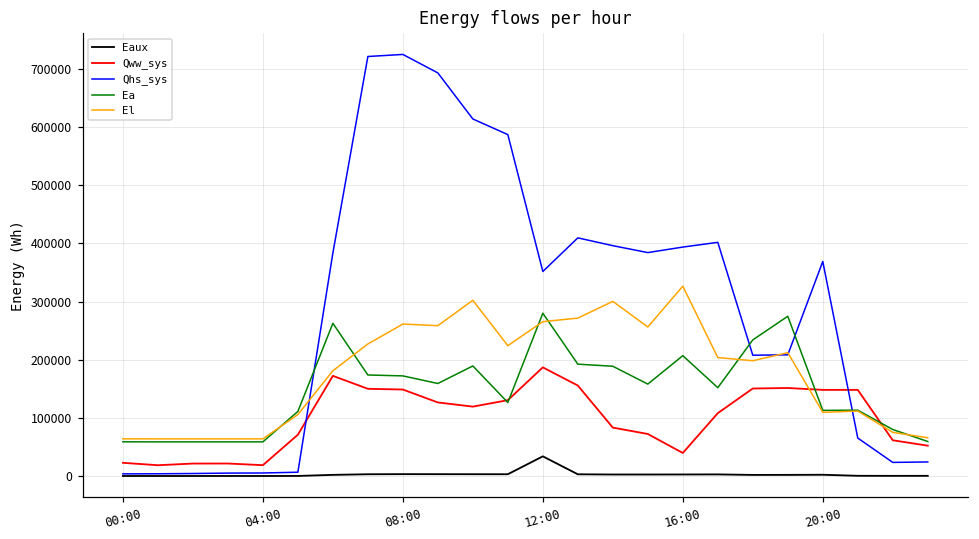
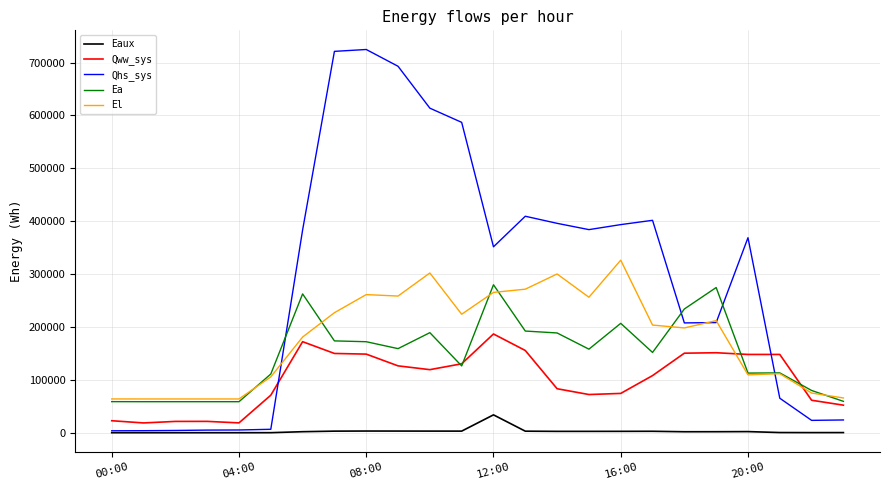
Qww_sys, 16:00: 40000 -> 70000
